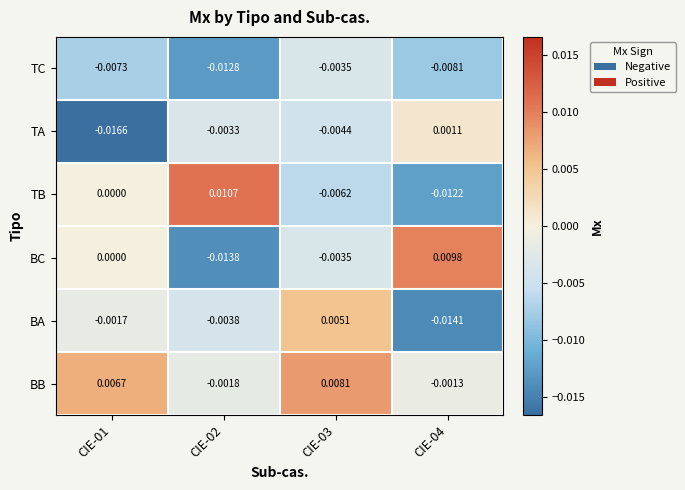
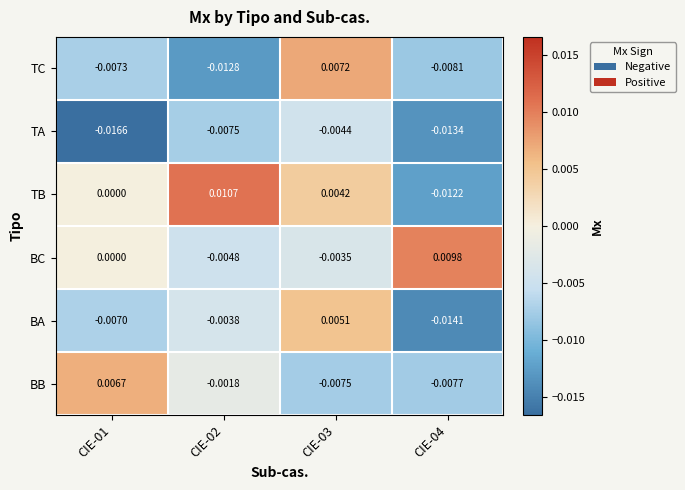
TC, CIE-03: -0.0035 -> 0.0072
TA, CIE-02: -0.0033 -> -0.0075
TA, CIE-04: 0.0011 -> -0.0134
TB, CIE-03: -0.0062 -> 0.0042
BC, CIE-02: -0.0138 -> -0.0048
BA, CIE-01: -0.0017 -> -0.0070
BB, CIE-03: 0.0081 -> -0.0075
BB, CIE-04: -0.0013 -> -0.0077
